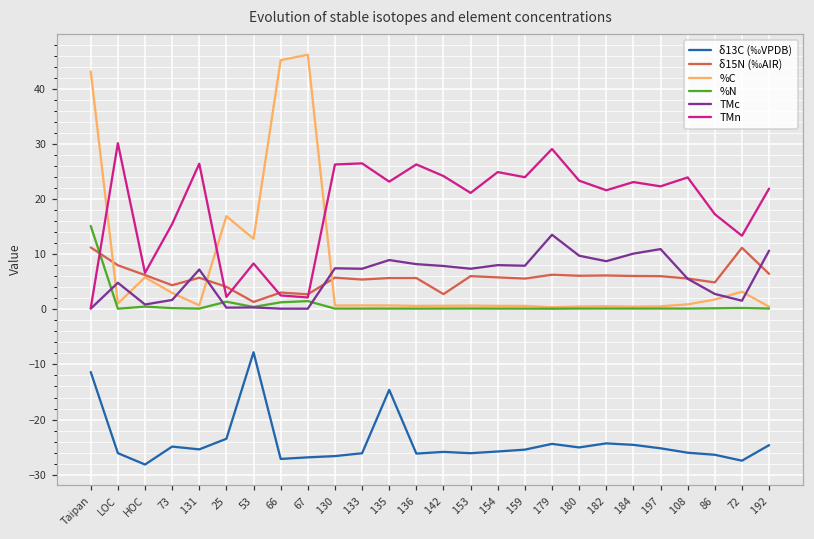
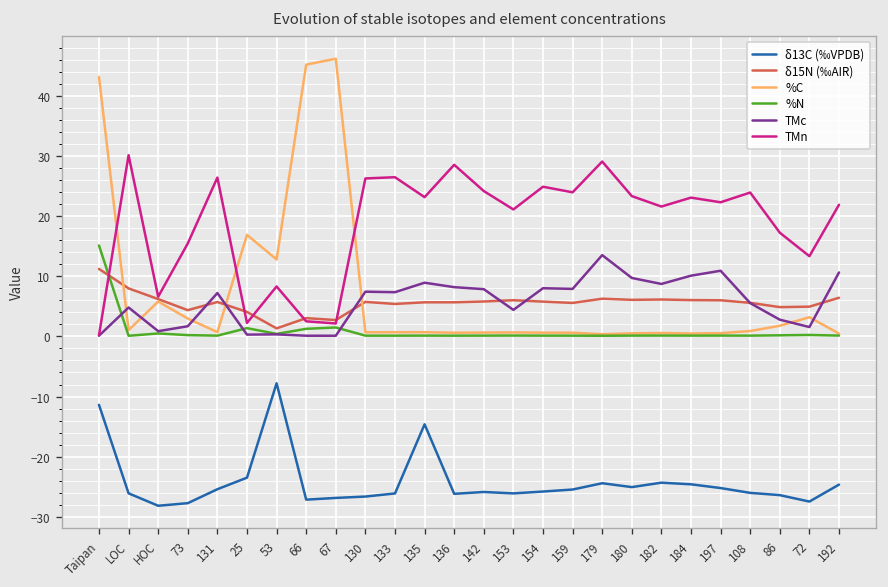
δ13C (‰VPDB), 73: -25 -> -28
TMn, 136: 26 -> 29
δ15N (‰AIR), 142: 3 -> 6
TMc, 153: 7 -> 4
δ15N (‰AIR), 72: 11 -> 5
